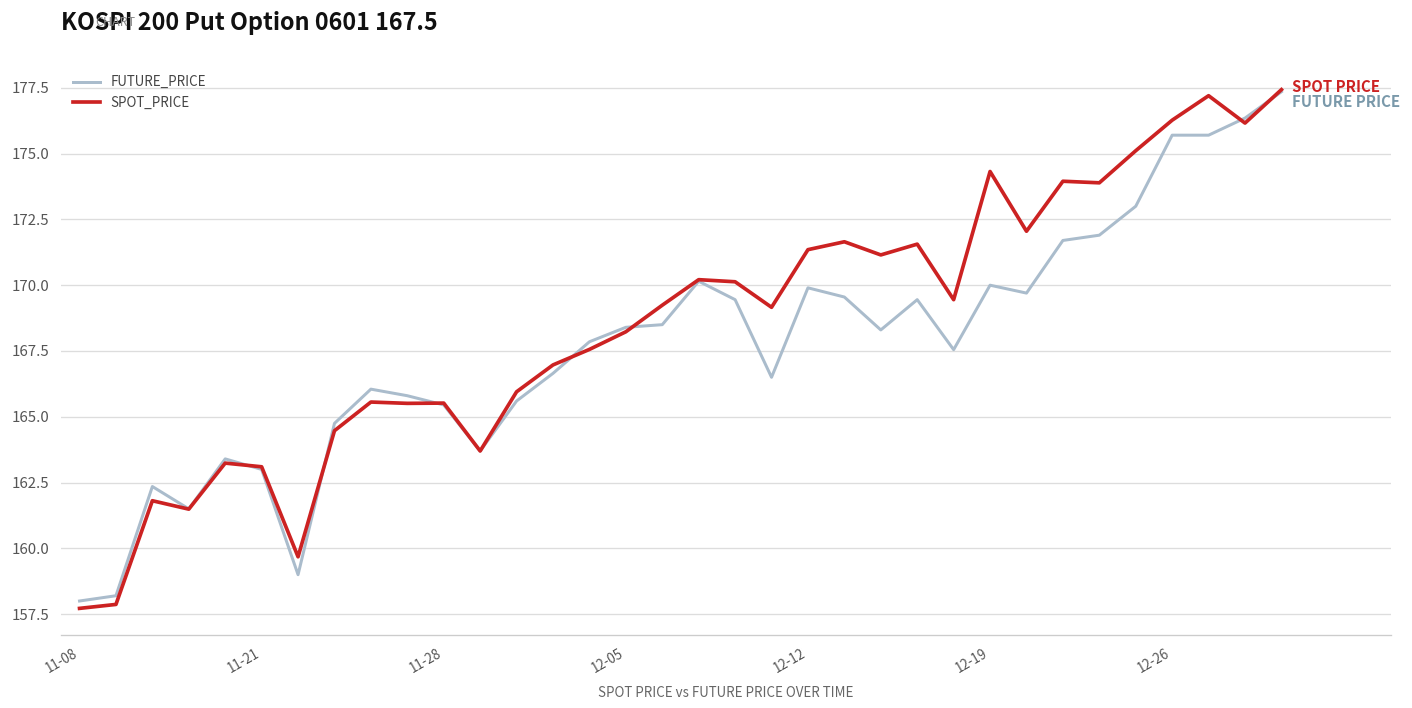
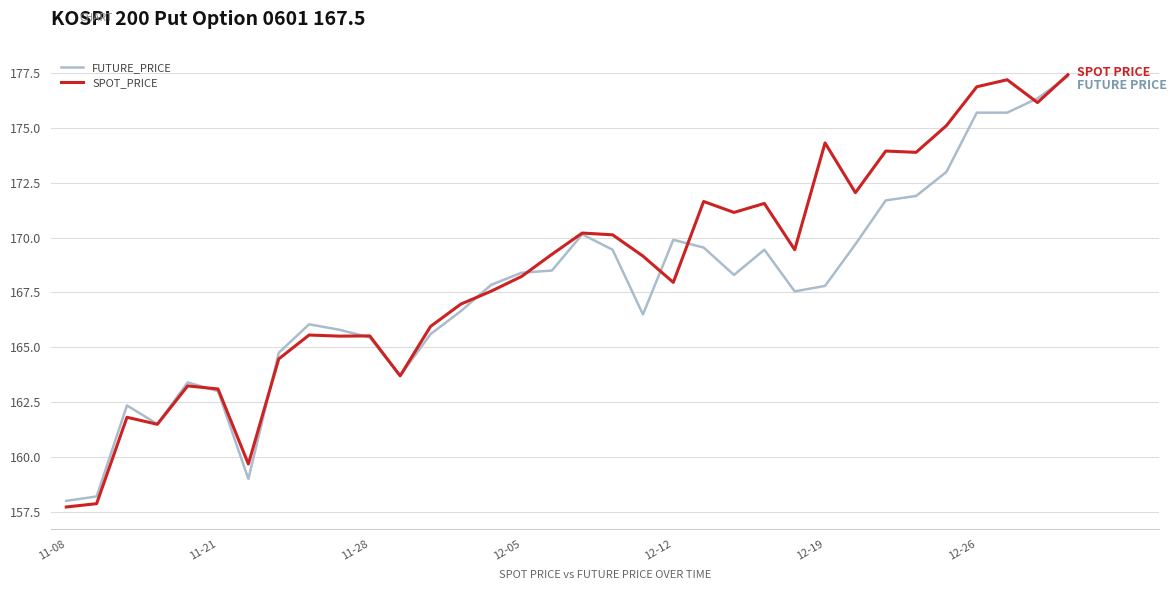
SPOT_PRICE, 12-12: 171.4 -> 168.0
FUTURE_PRICE, 12-19: 170.0 -> 167.8
SPOT_PRICE, 12-26: 176.3 -> 176.9
